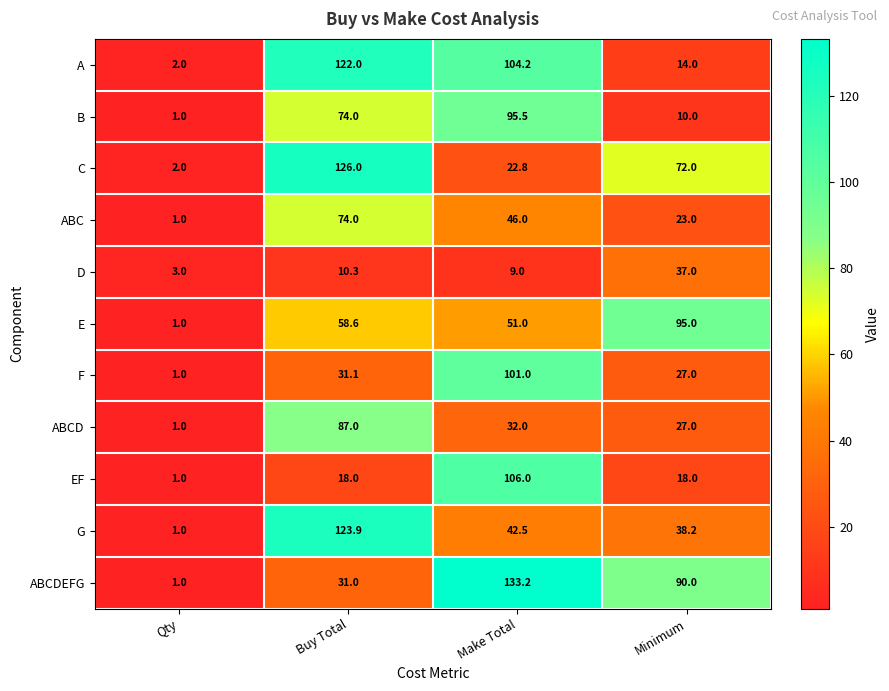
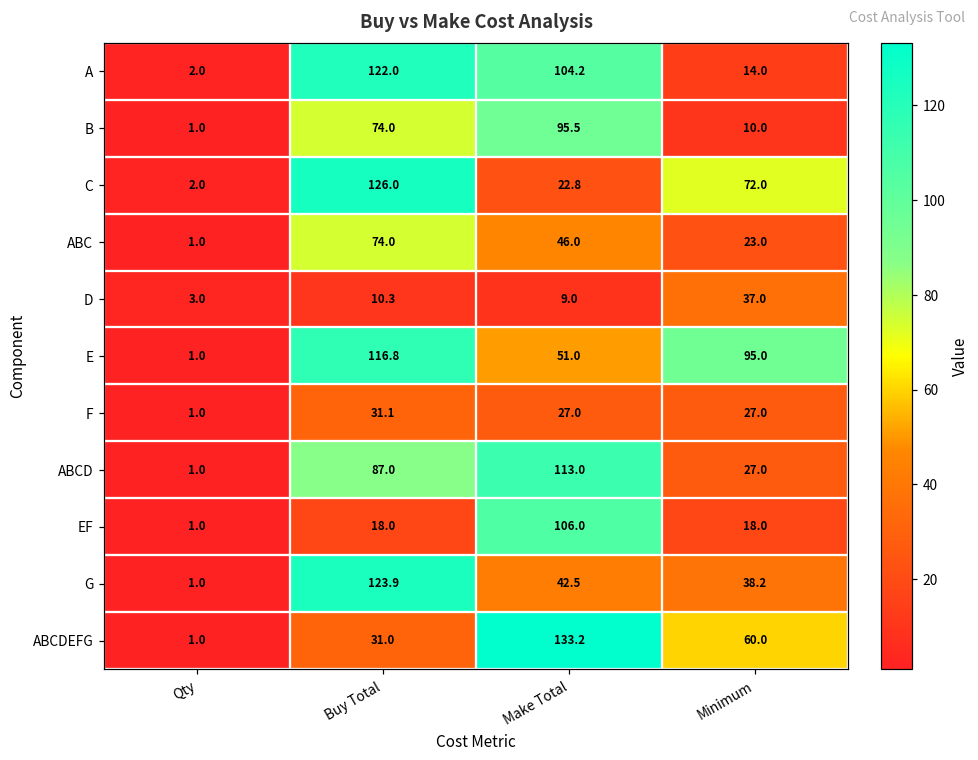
E, Buy Total: 58.6 -> 116.8
F, Make Total: 101.0 -> 27.0
ABCD, Make Total: 32.0 -> 113.0
ABCDEFG, Minimum: 90.0 -> 60.0
